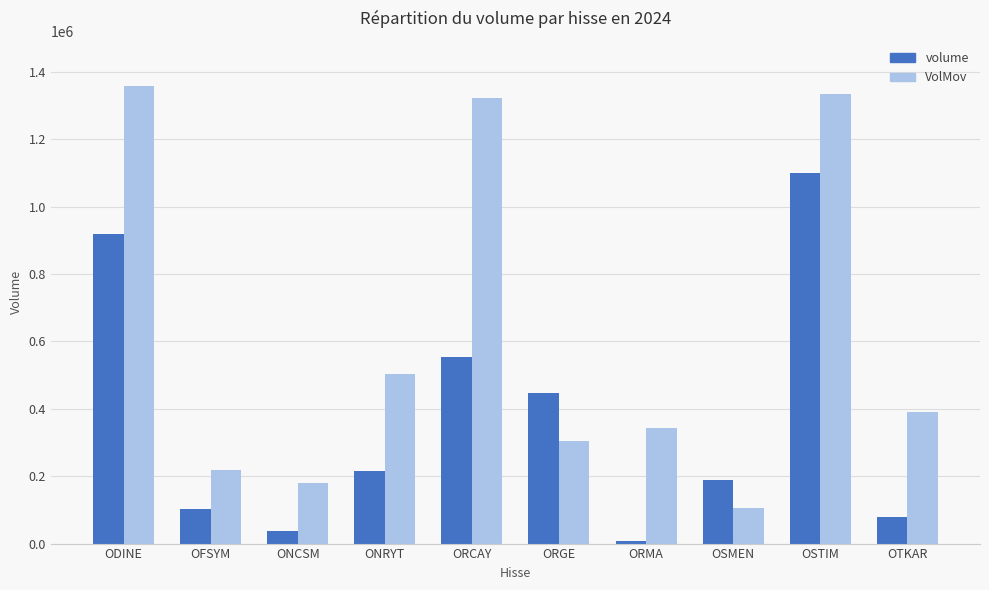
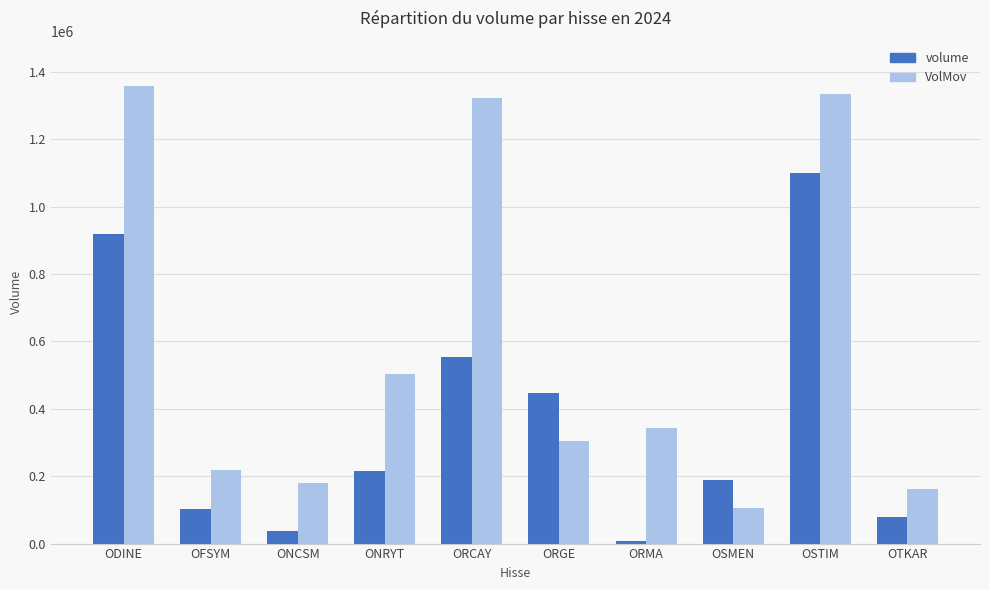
VolMov, OTKAR: 390000 -> 160000
